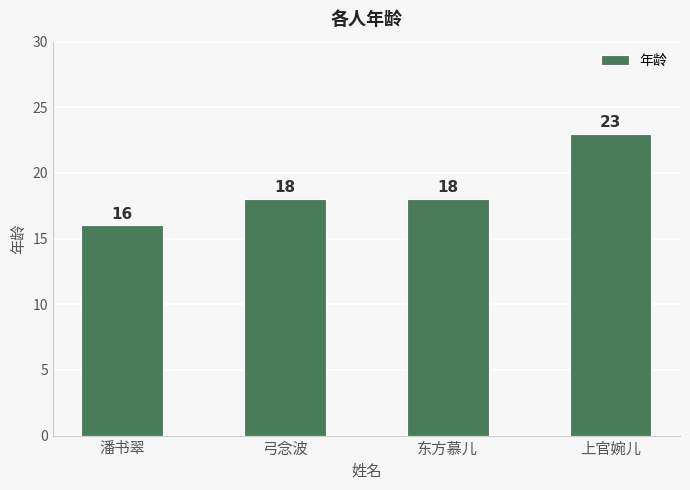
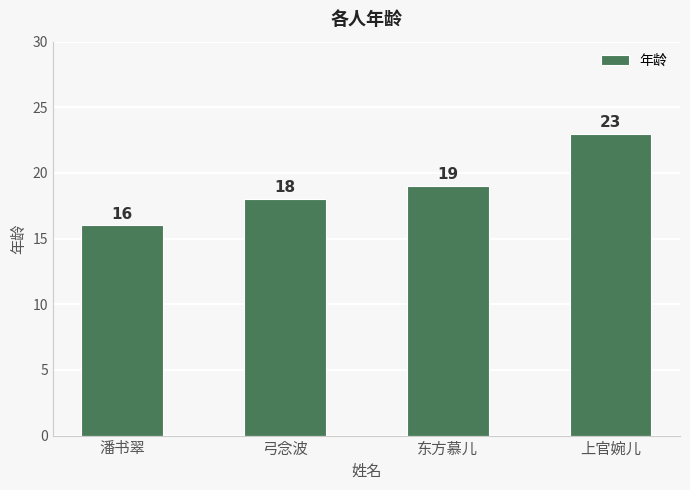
东方慕儿: 18 -> 19
